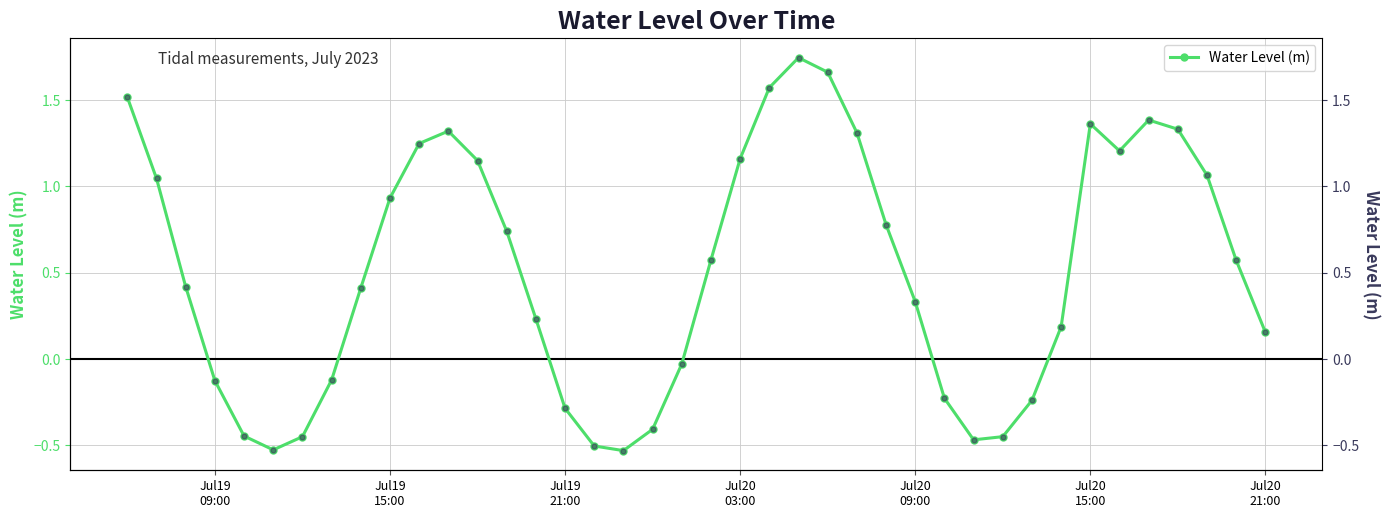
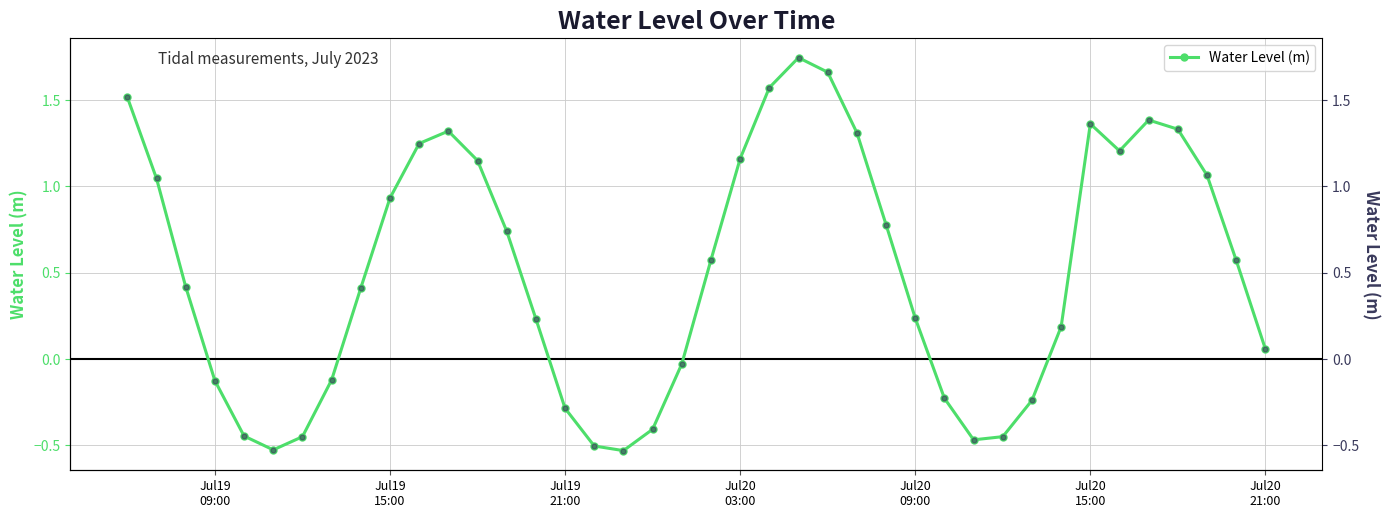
Jul20 09:00: 0.33 -> 0.24
Jul20 21:00: 0.15 -> 0.06
